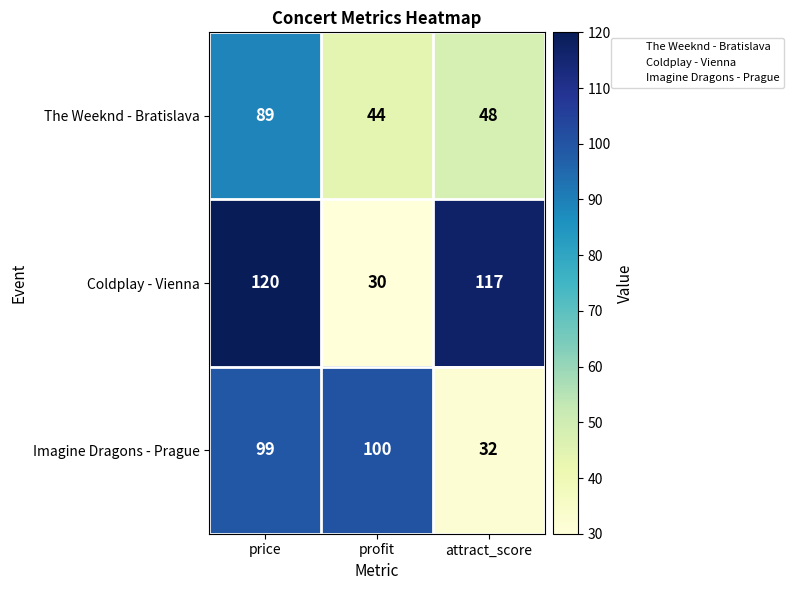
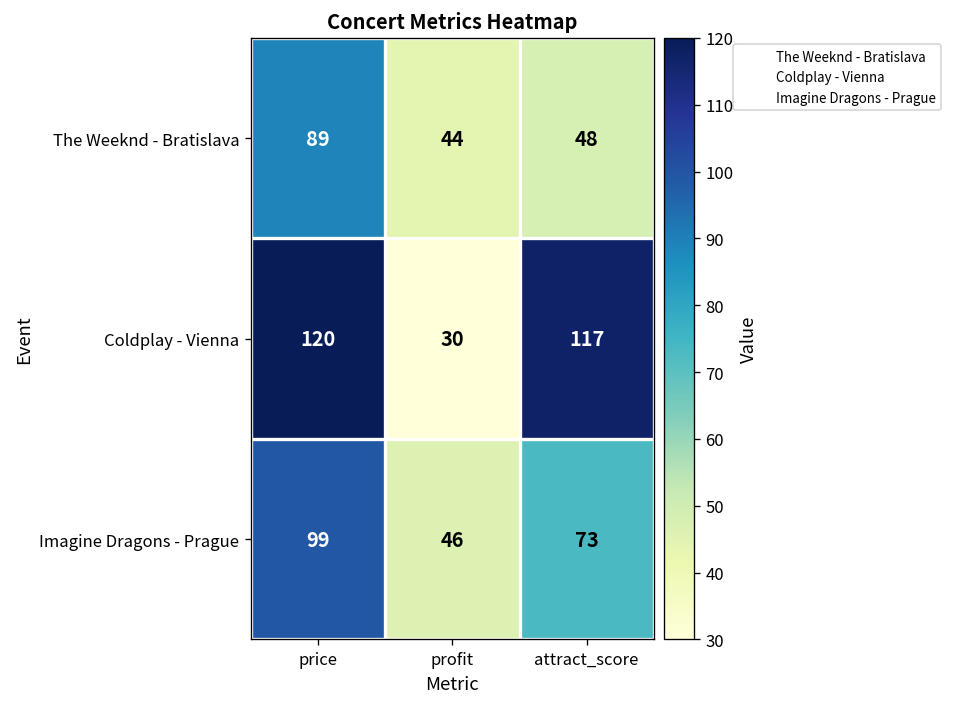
Imagine Dragons - Prague, profit: 100 -> 46
Imagine Dragons - Prague, attract_score: 32 -> 73
